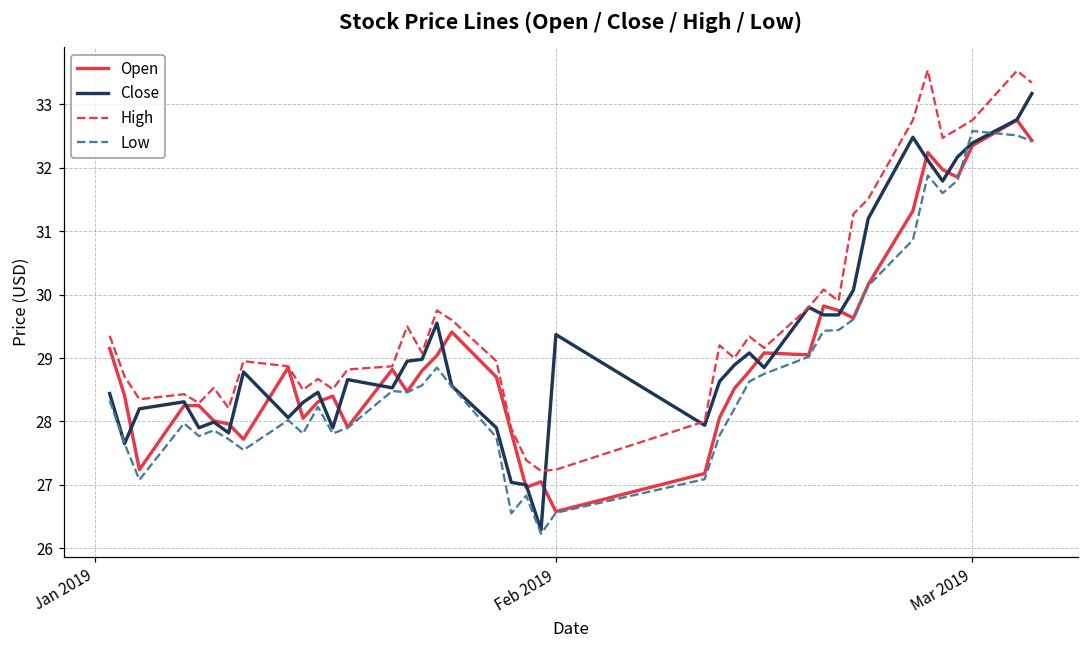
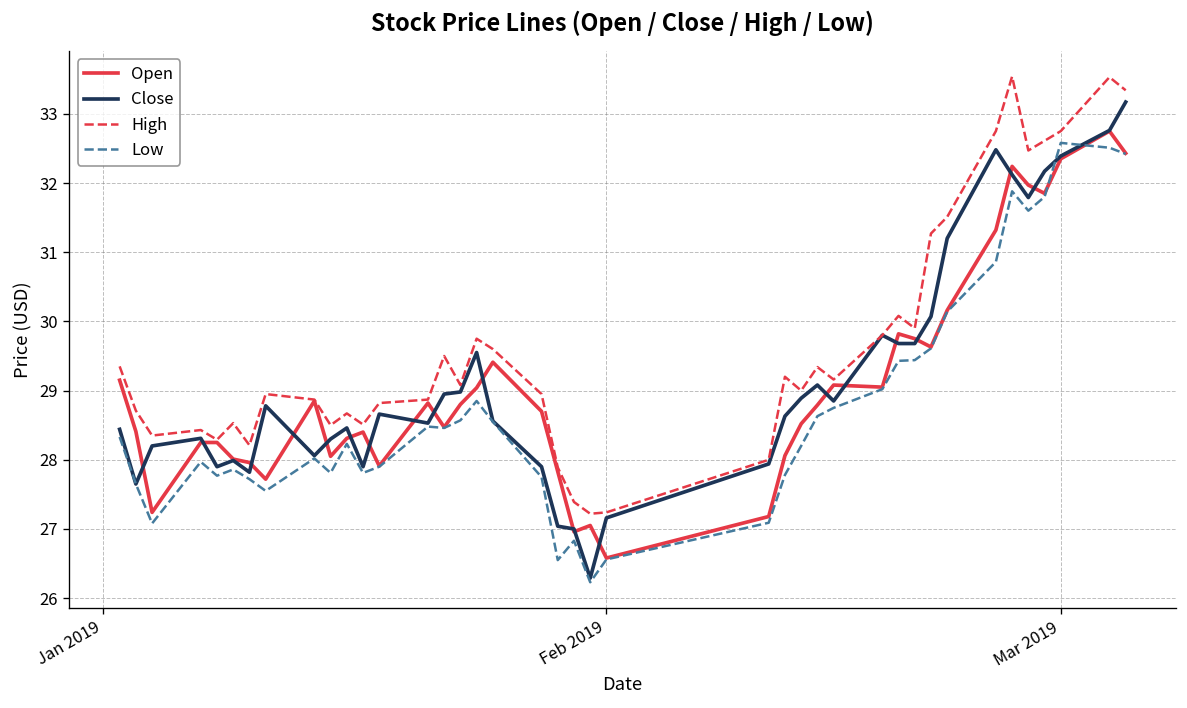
Close, Feb 2019: 29.4 -> 27.2
